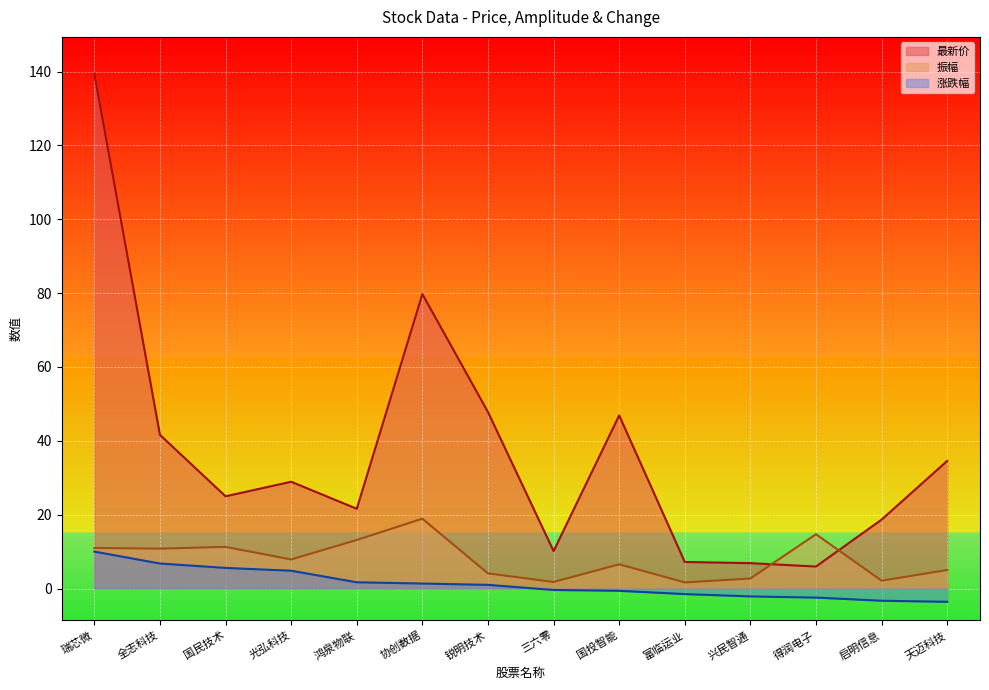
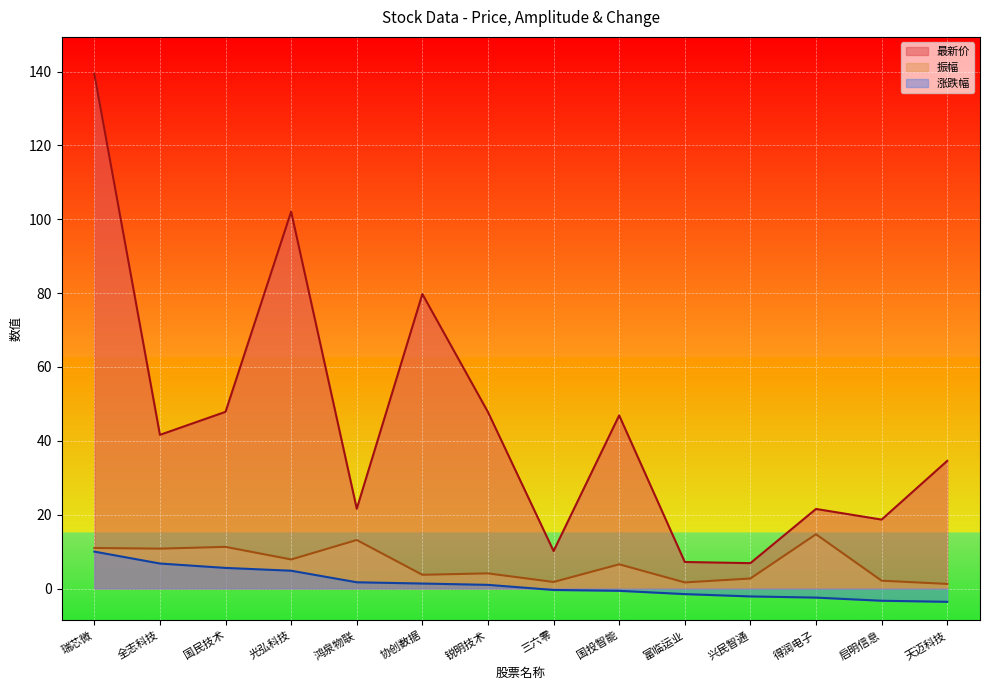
最新价, 国民技术: 25 -> 48
最新价, 光弘科技: 29 -> 102
振幅, 协创数据: 19 -> 4
最新价, 得润电子: 6 -> 22
振幅, 天迈科技: 5 -> 1
